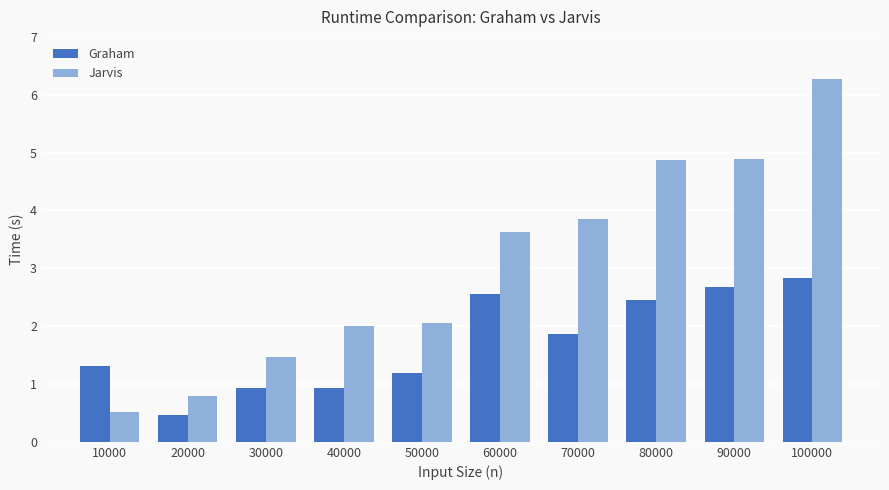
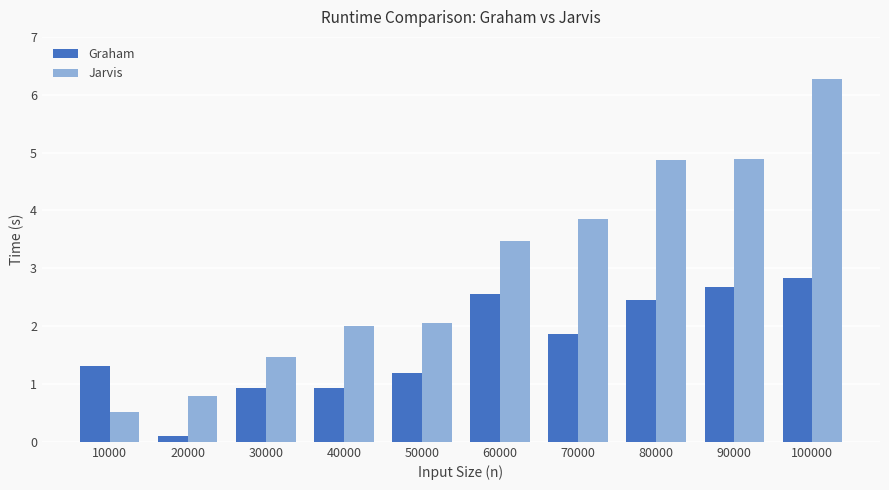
Graham, 20000: 0.5 -> 0.1
Jarvis, 60000: 3.6 -> 3.5
